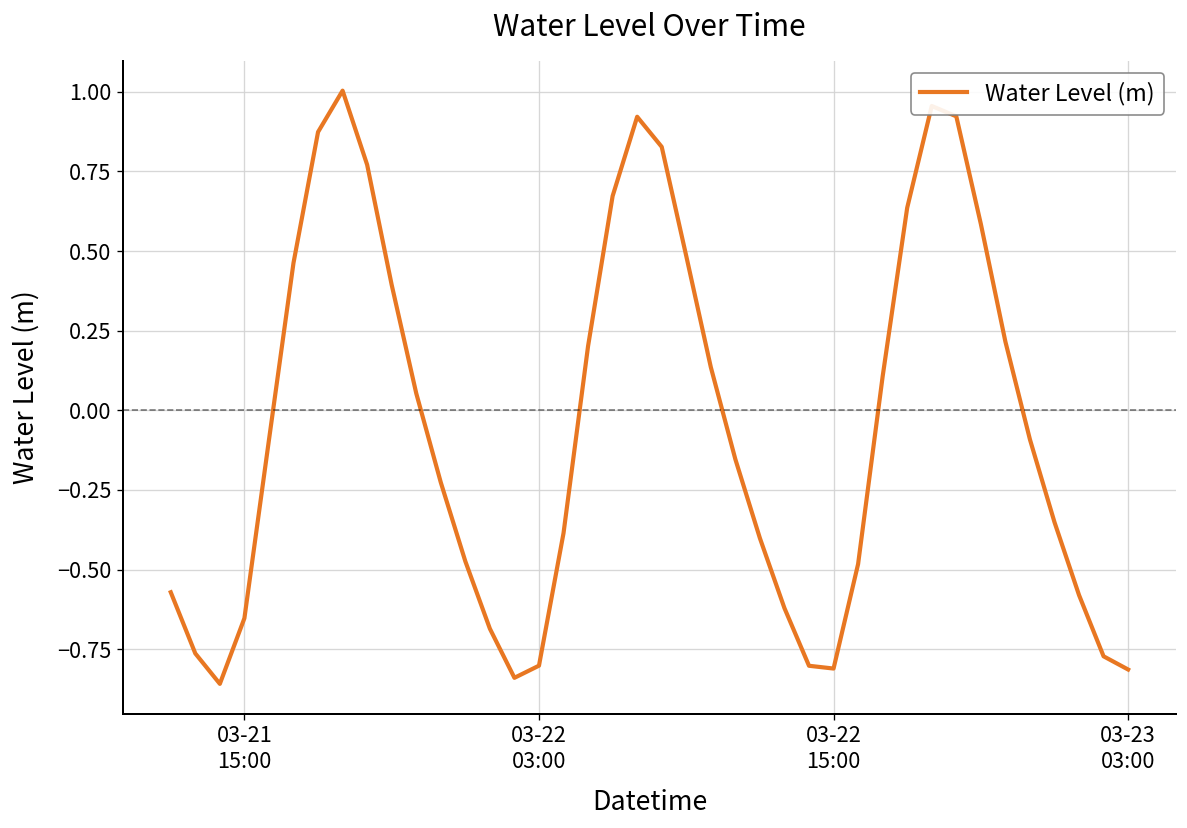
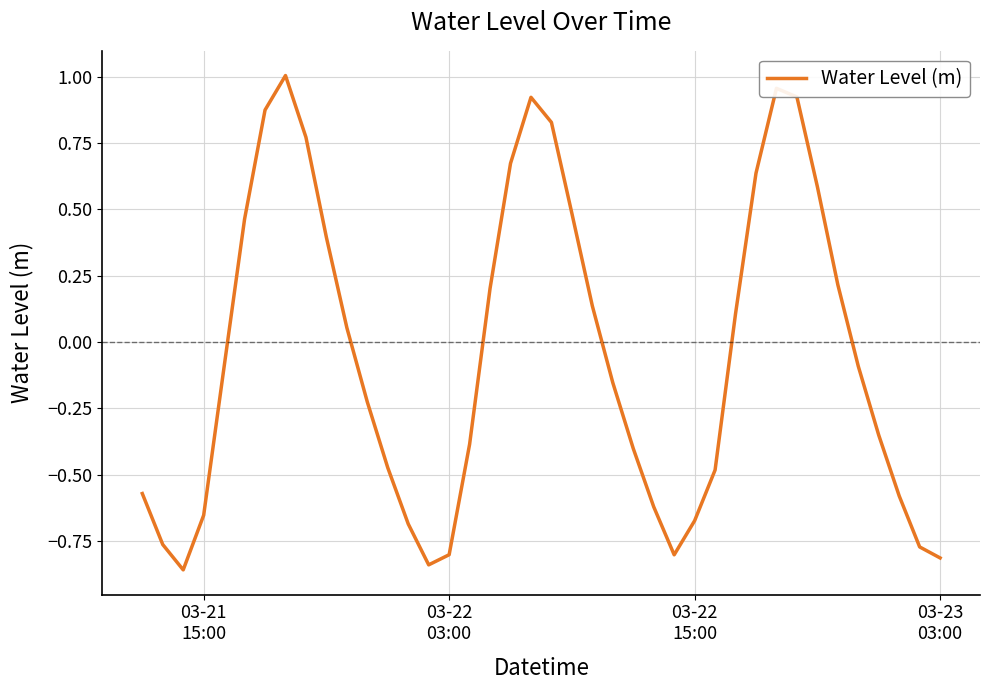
03-22 15:00: -0.81 -> -0.67
